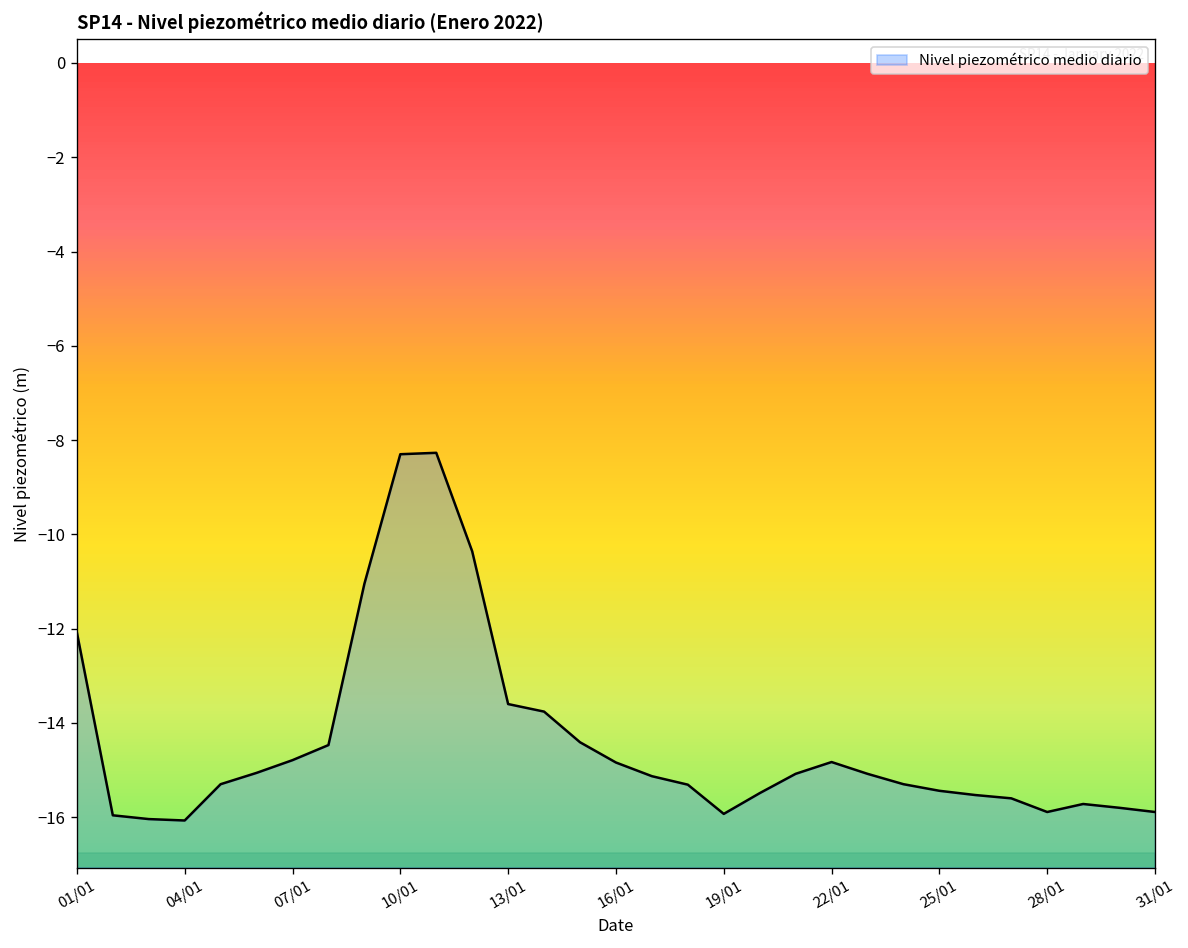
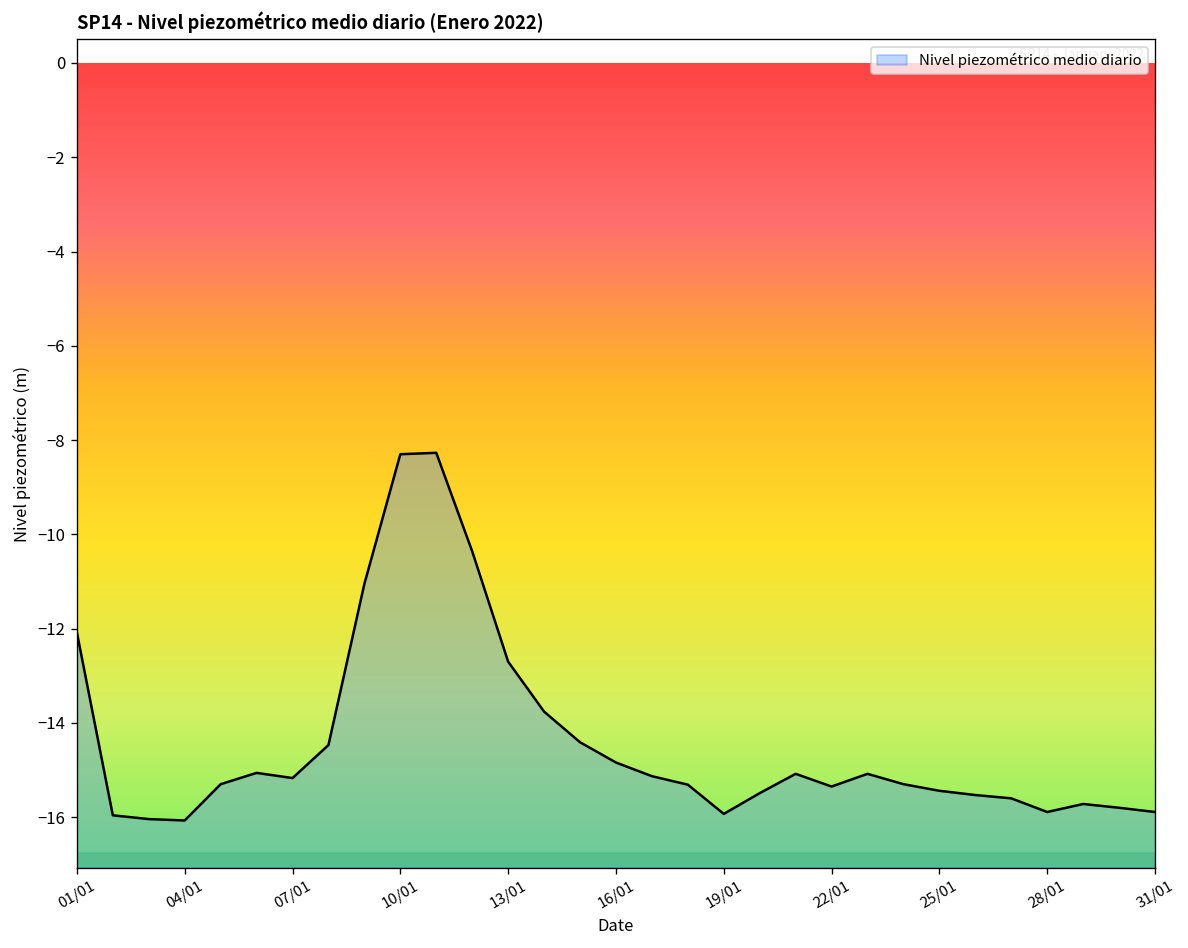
07/01: -14.8 -> -15.2
13/01: -13.6 -> -12.7
22/01: -14.8 -> -15.4
